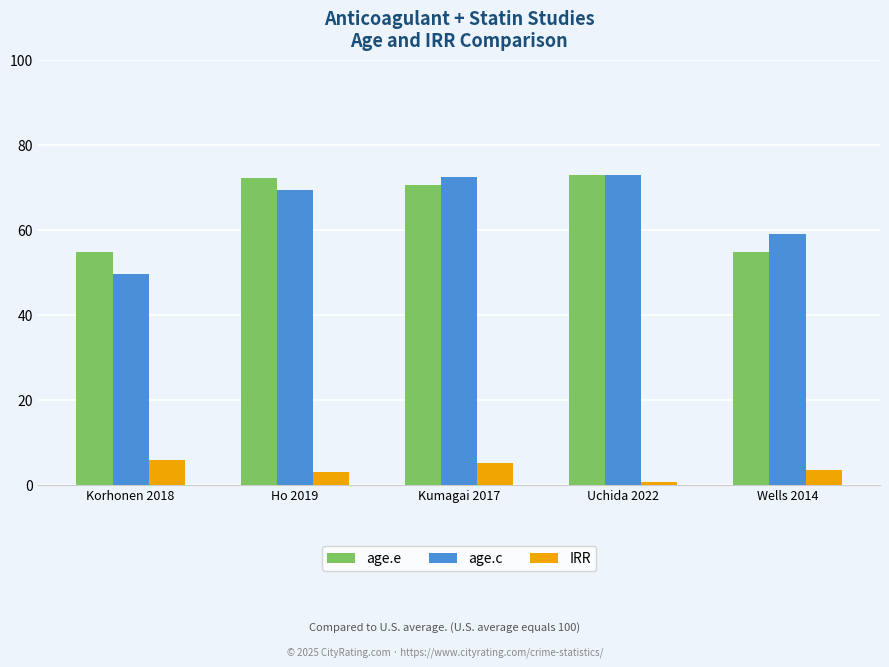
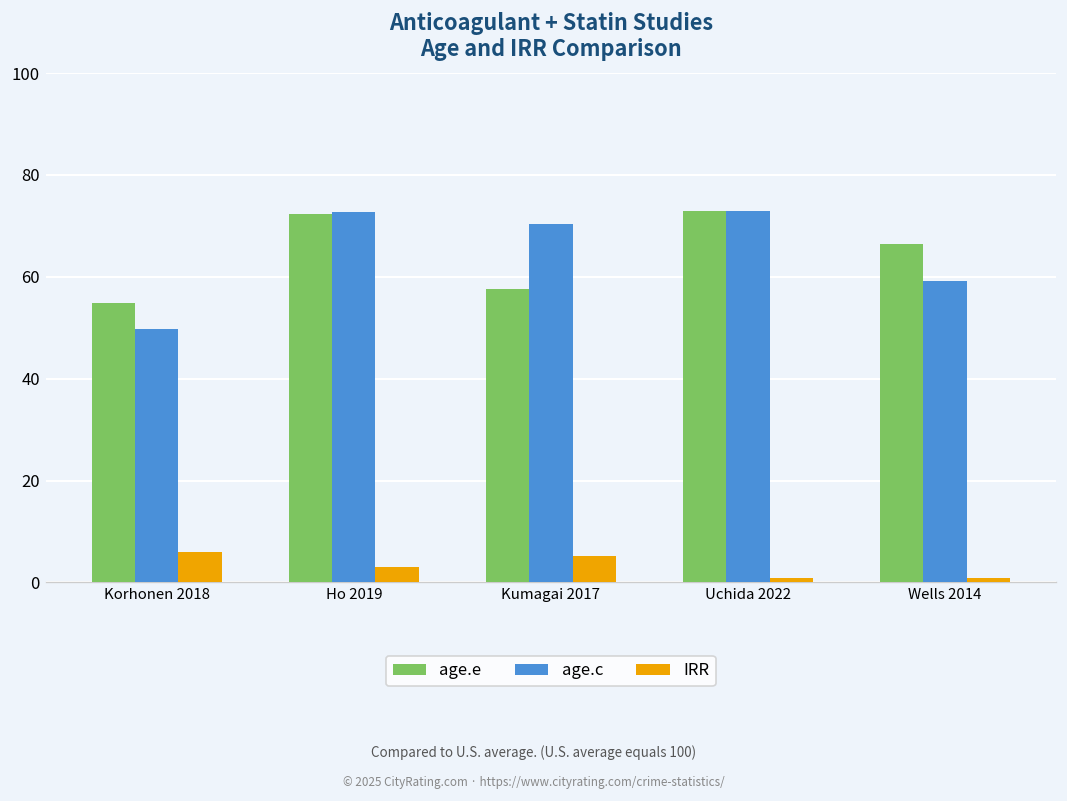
age.c, Ho 2019: 70 -> 73
age.e, Kumagai 2017: 71 -> 58
age.c, Kumagai 2017: 73 -> 70
age.e, Wells 2014: 55 -> 67
IRR, Wells 2014: 4 -> 1
